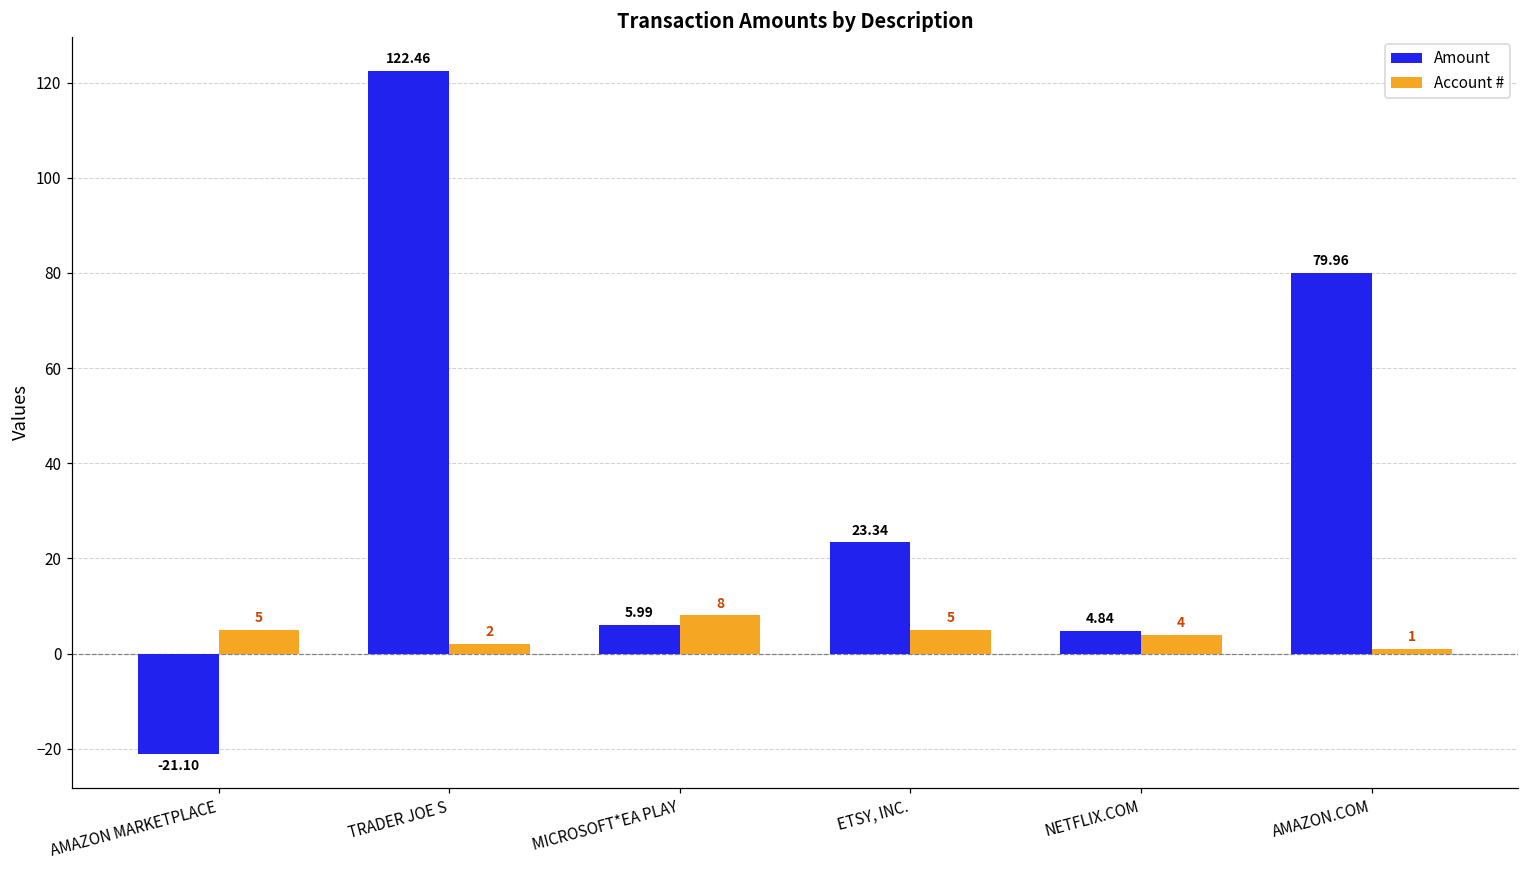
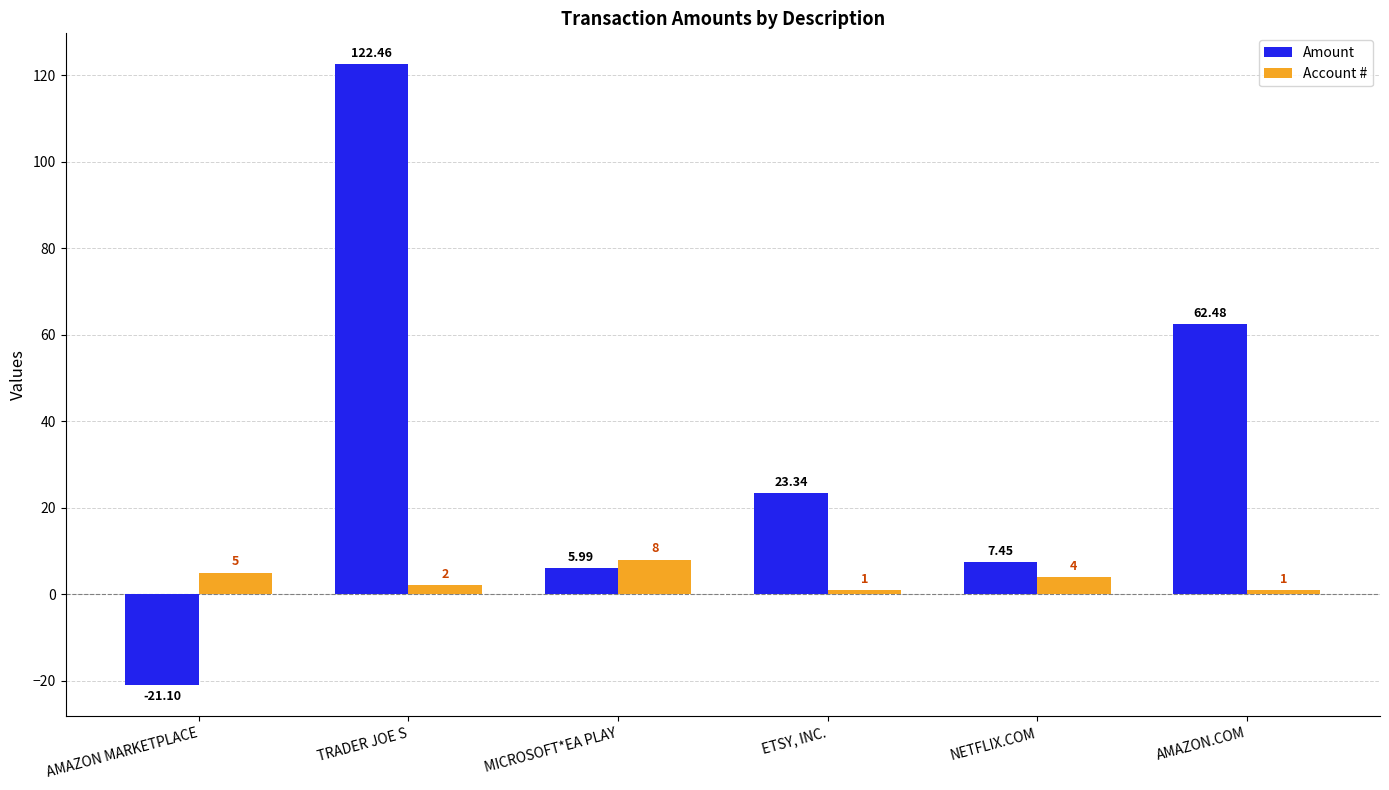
Account #, ETSY, INC.: 5 -> 1
Amount, NETFLIX.COM: 4.84 -> 7.45
Amount, AMAZON.COM: 79.96 -> 62.48
